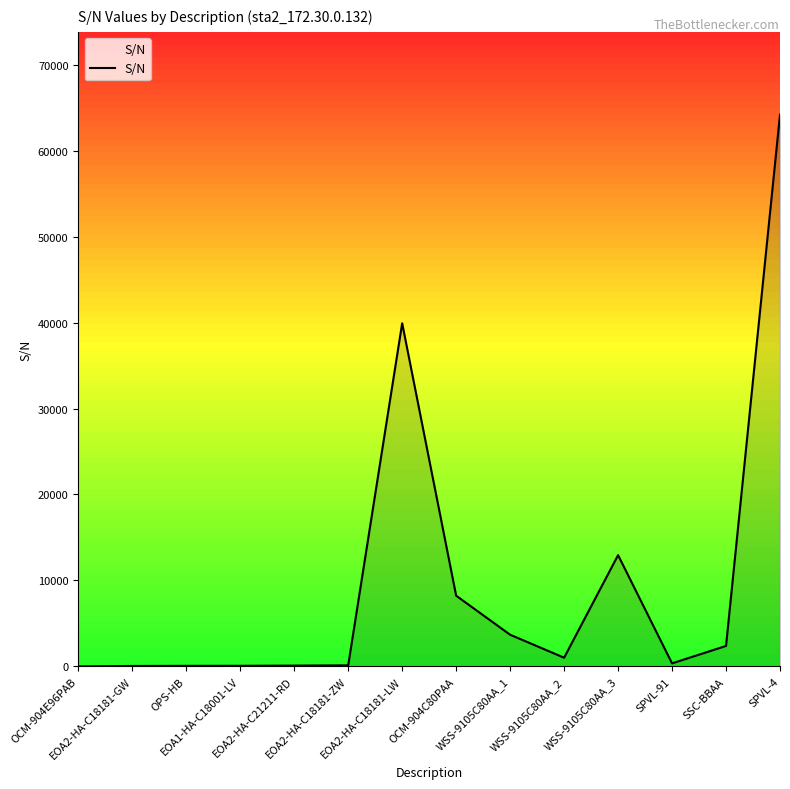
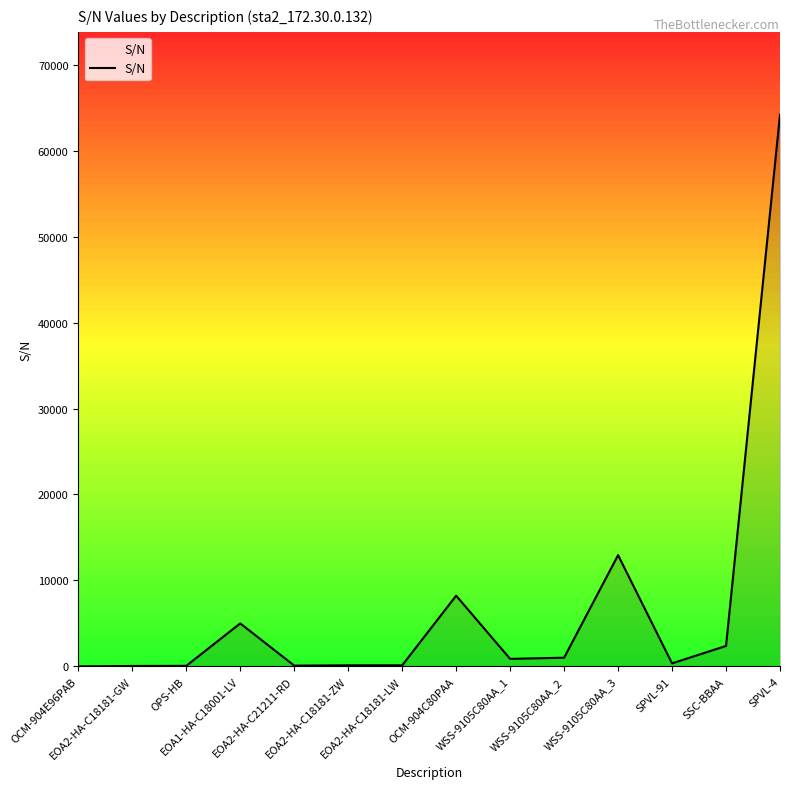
EOA1-HA-C18001-LV: 0 -> 5000
EOA2-HA-C18181-LW: 40000 -> 0
WSS-9105C80AA_1: 4000 -> 1000
